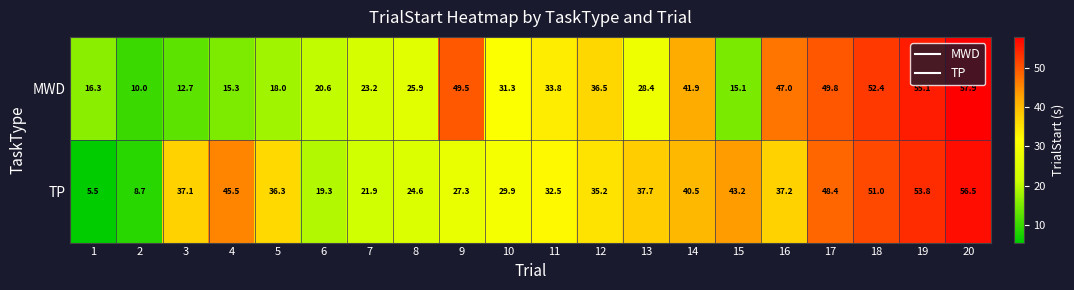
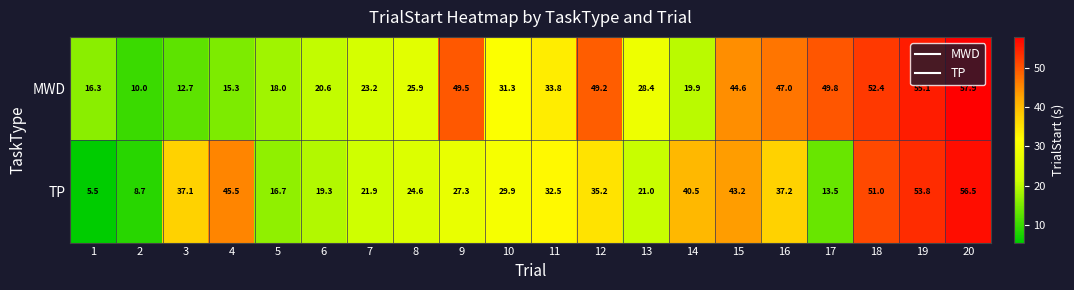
MWD, 12: 36.5 -> 49.2
MWD, 14: 41.9 -> 19.9
MWD, 15: 15.1 -> 44.6
TP, 5: 36.3 -> 16.7
TP, 13: 37.7 -> 21.0
TP, 17: 48.4 -> 13.5
